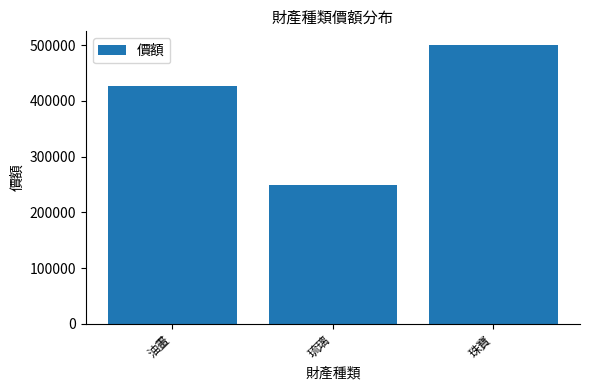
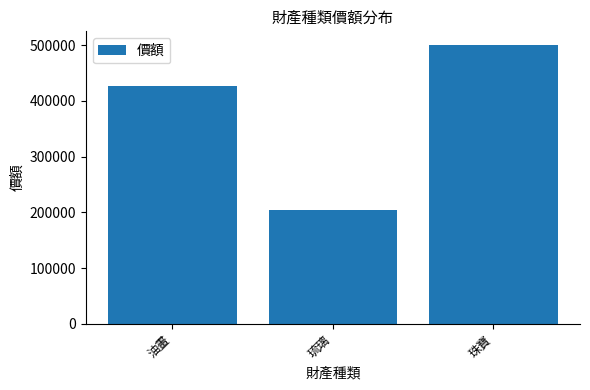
琉璃: 250000 -> 210000
